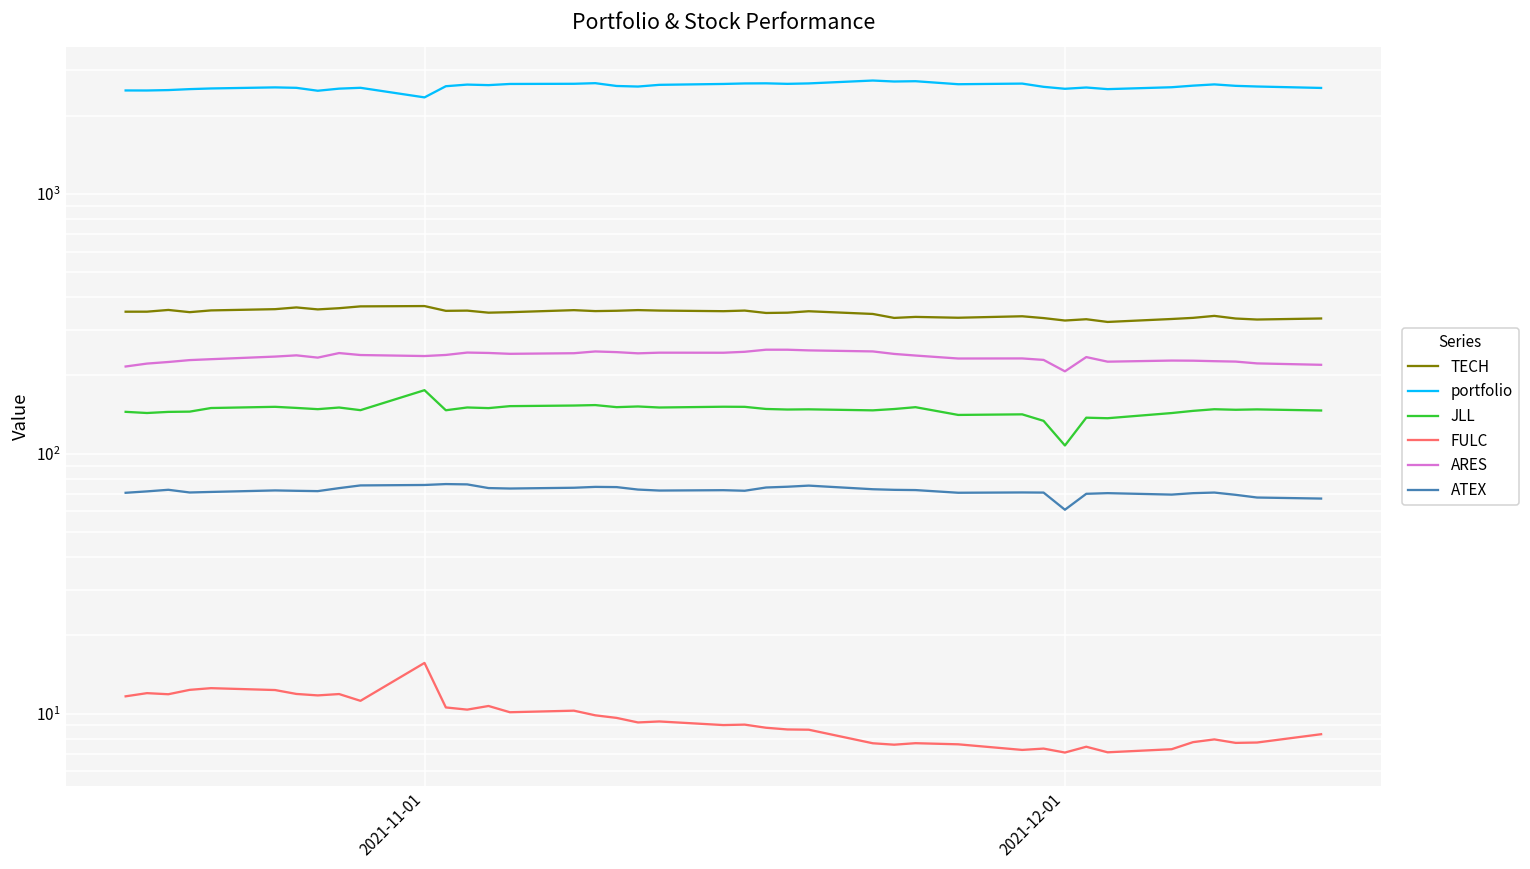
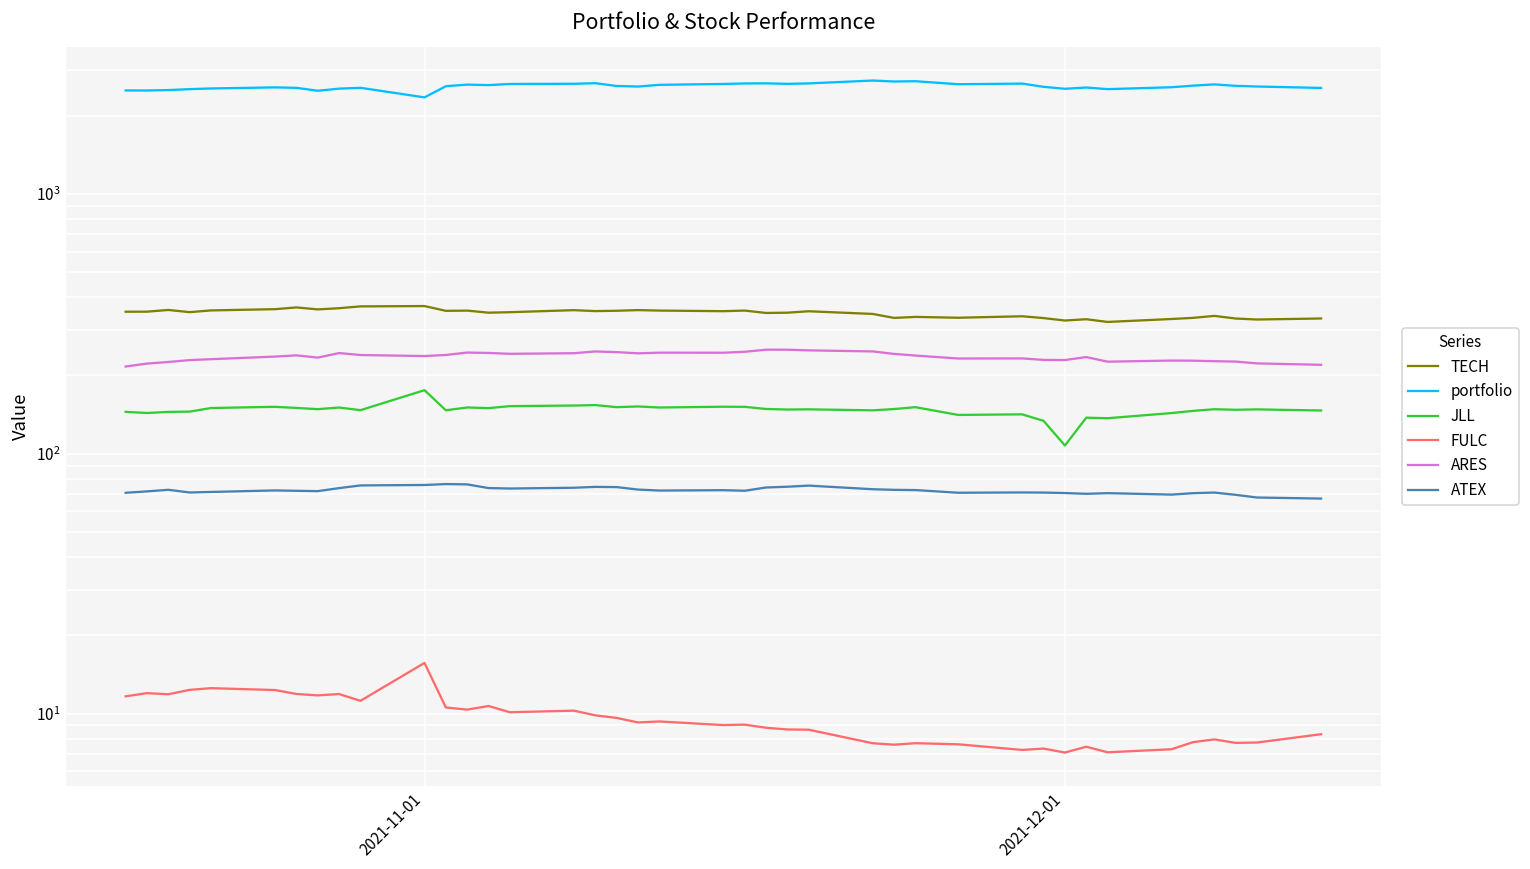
ARES, 2021-12-01: 210 -> 230
ATEX, 2021-12-01: 61 -> 71
